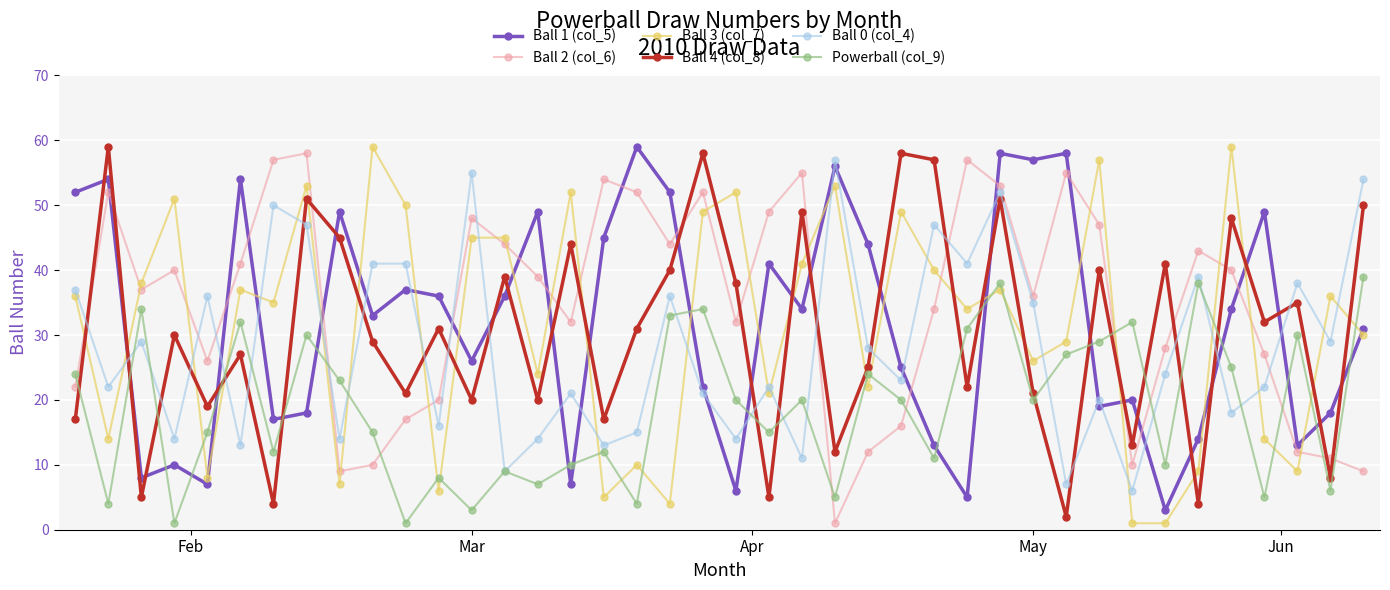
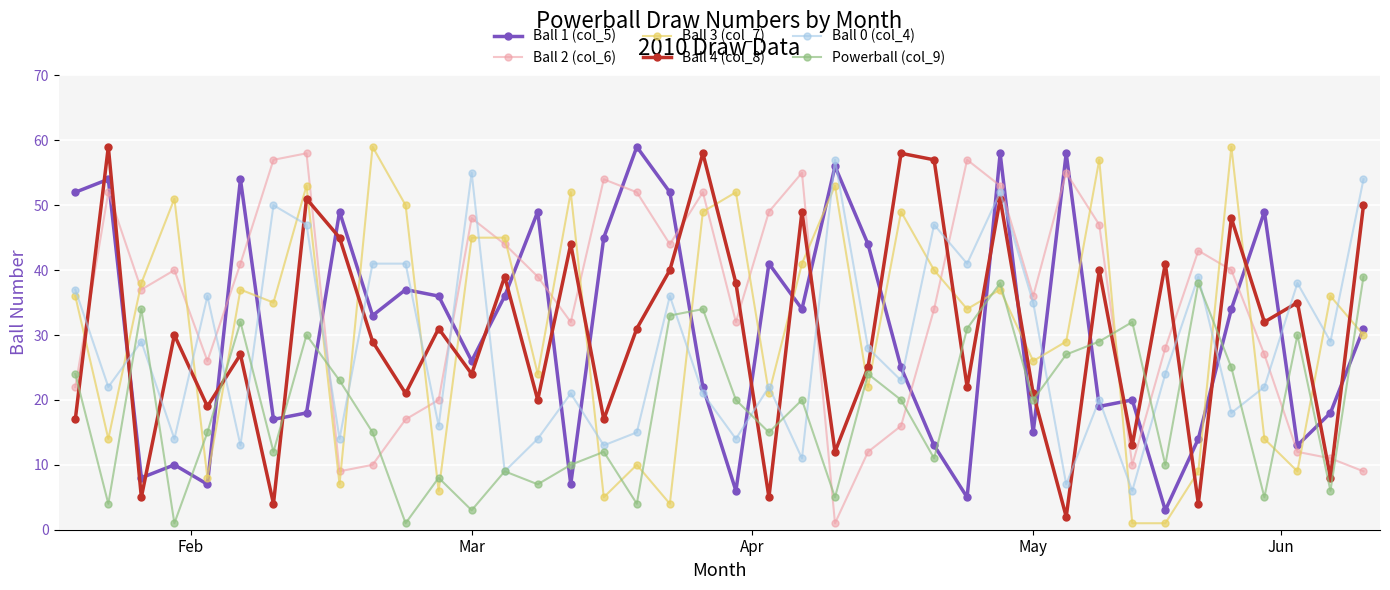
Ball 4 (col_8), Mar: 20 -> 24
Ball 1 (col_5), May: 57 -> 15
